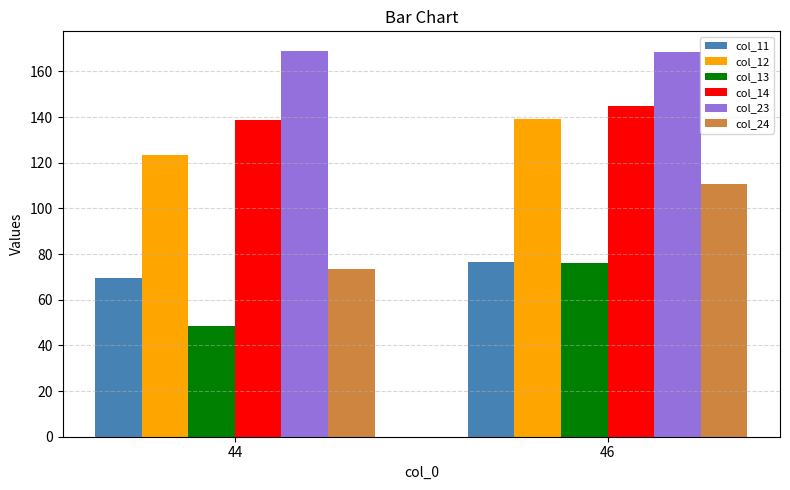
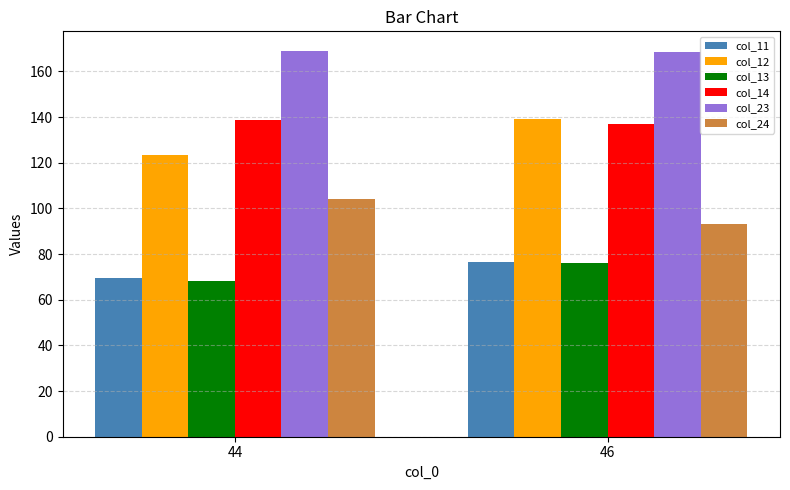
col_13, 44: 48 -> 68
col_24, 44: 73 -> 104
col_14, 46: 145 -> 137
col_24, 46: 111 -> 93
